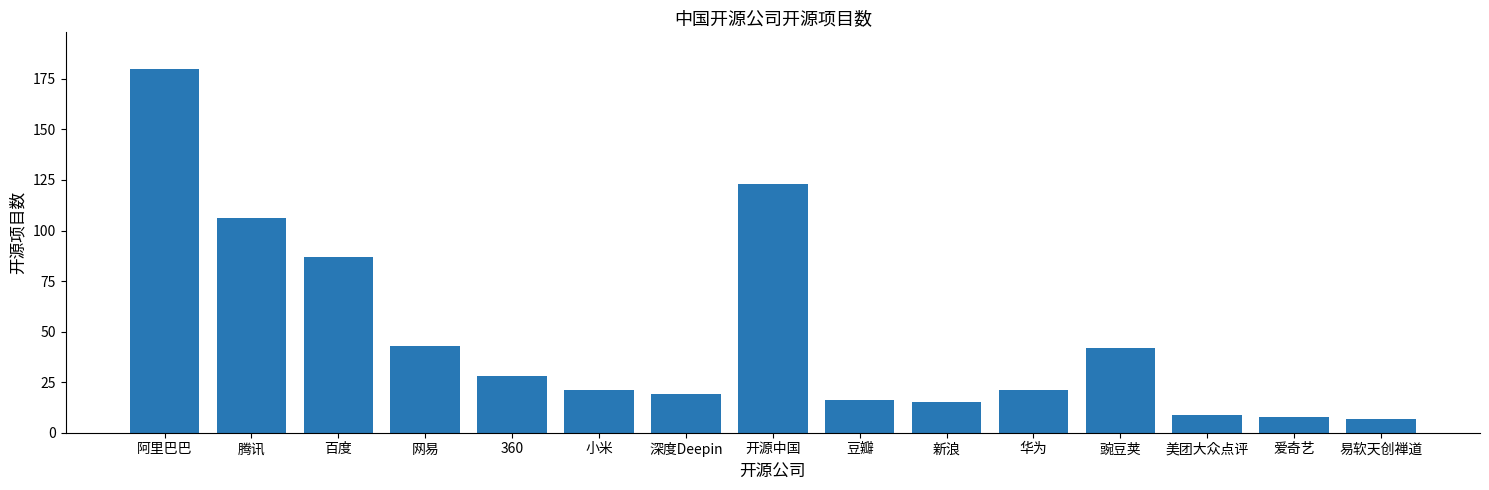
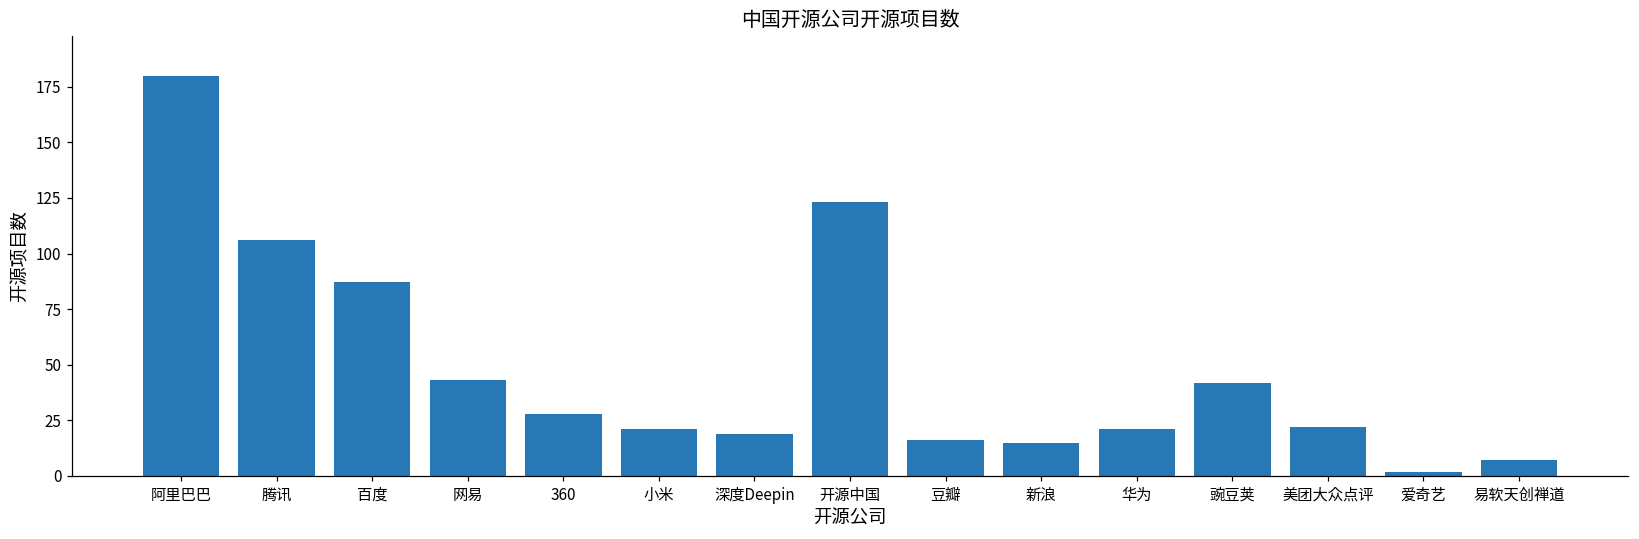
美团大众点评: 9 -> 22
爱奇艺: 8 -> 2
